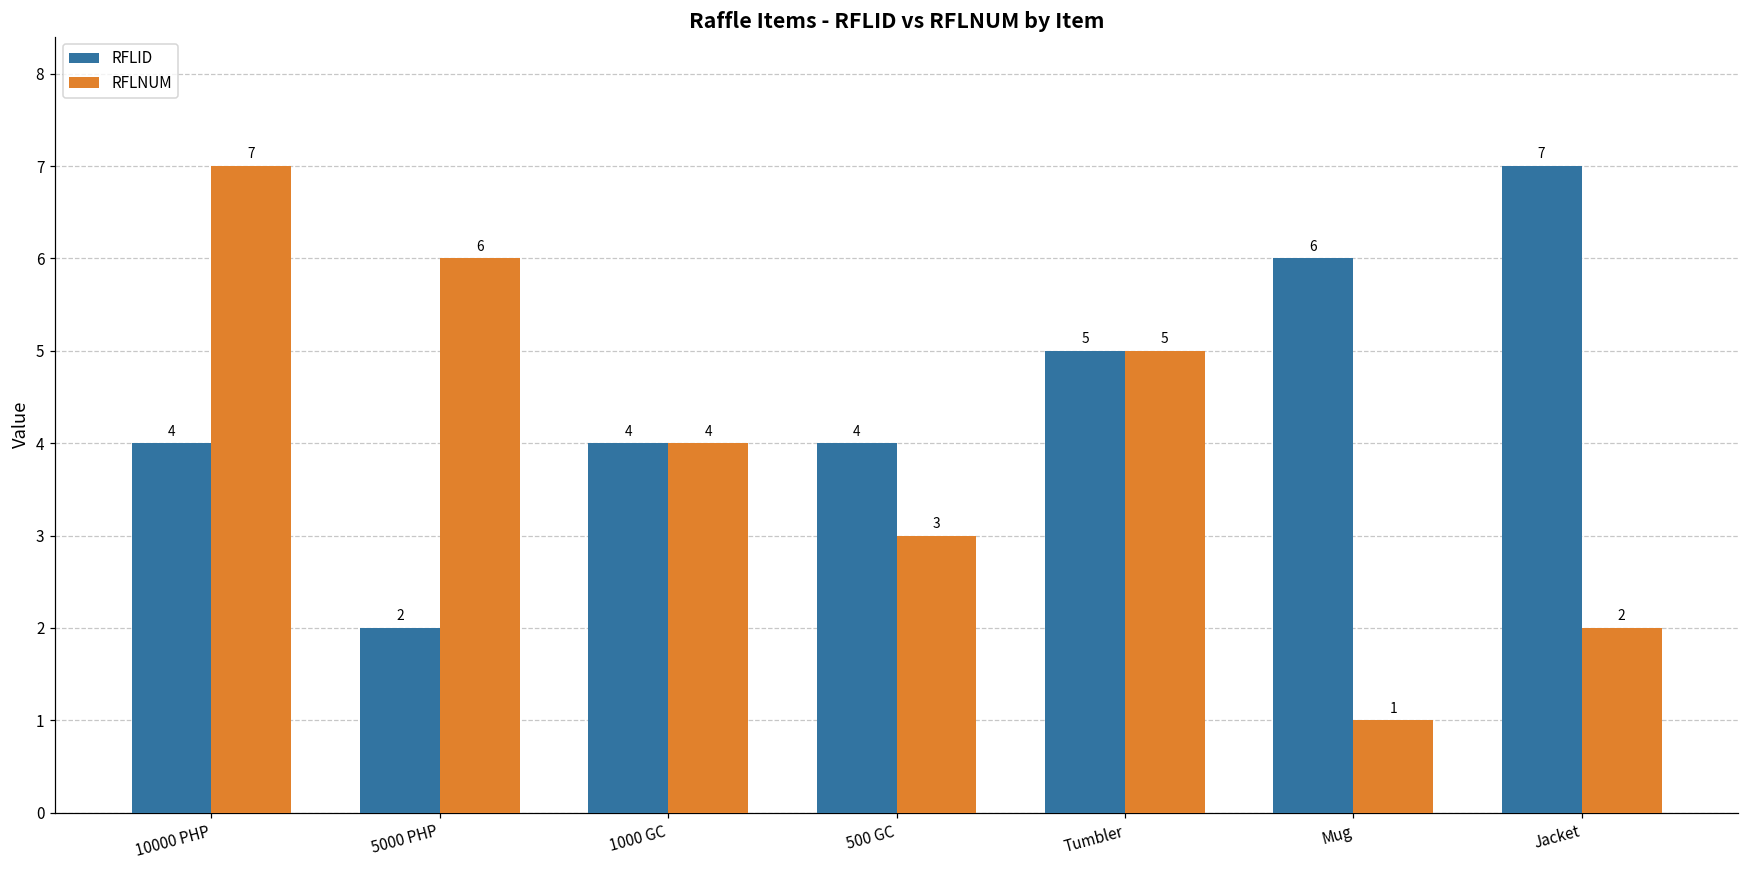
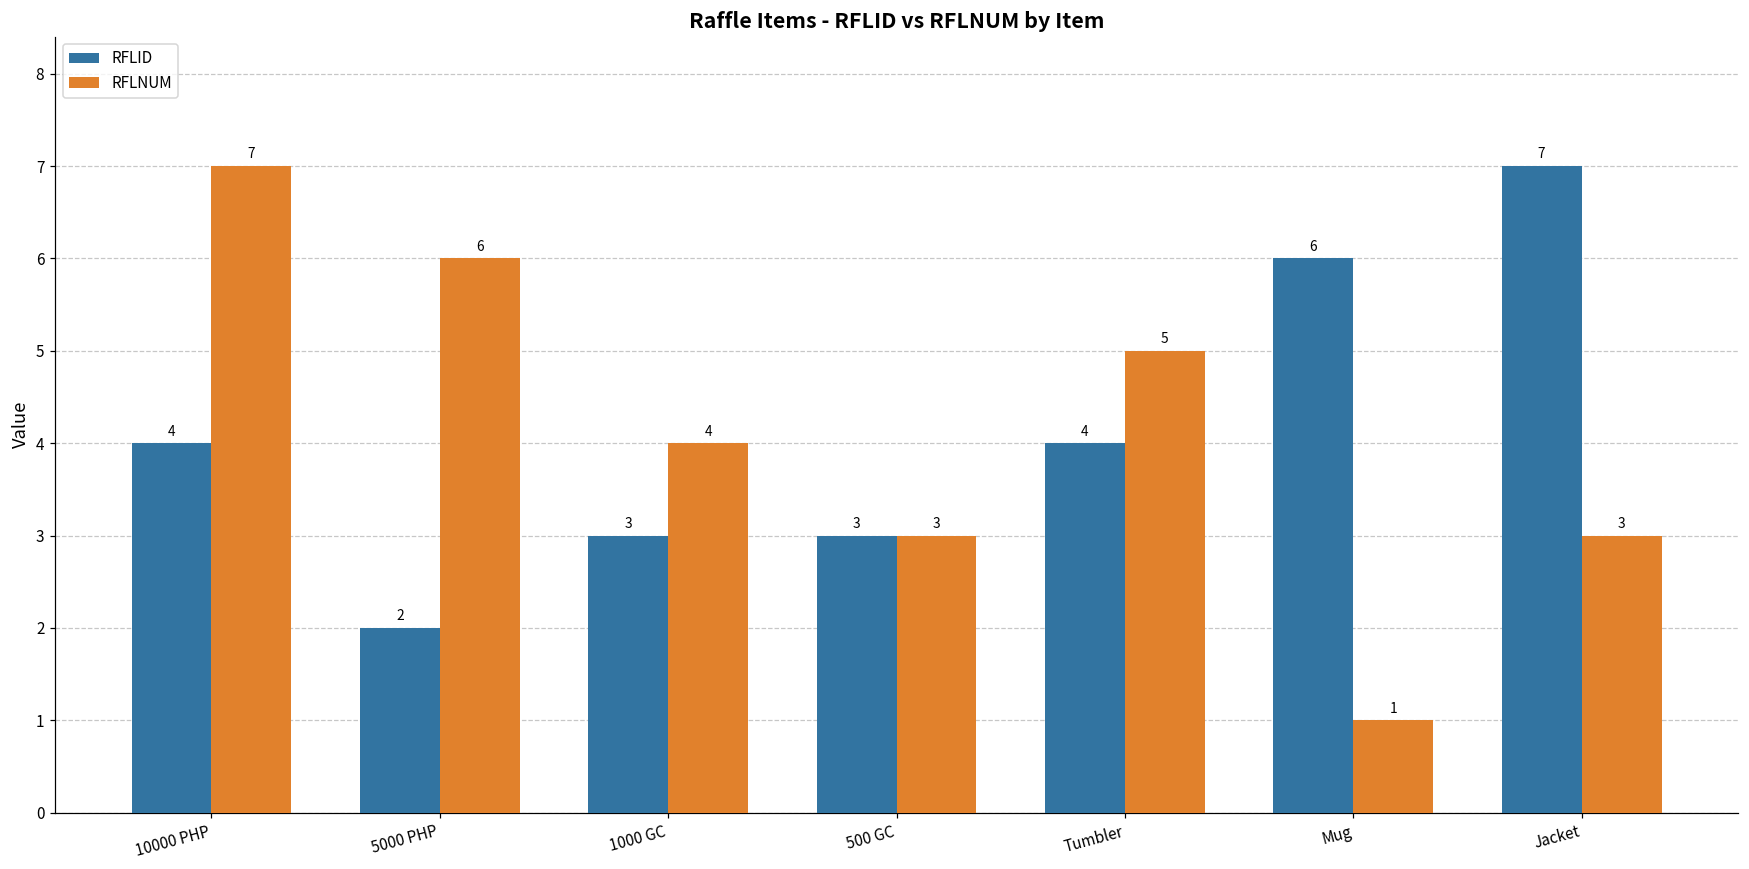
RFLID, 1000 GC: 4 -> 3
RFLID, 500 GC: 4 -> 3
RFLID, Tumbler: 5 -> 4
RFLNUM, Jacket: 2 -> 3
